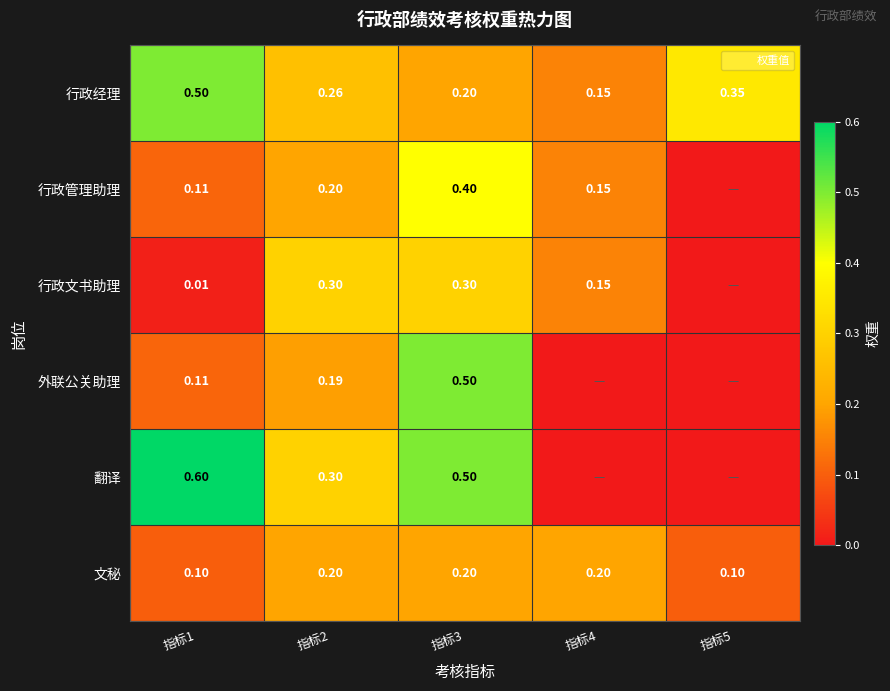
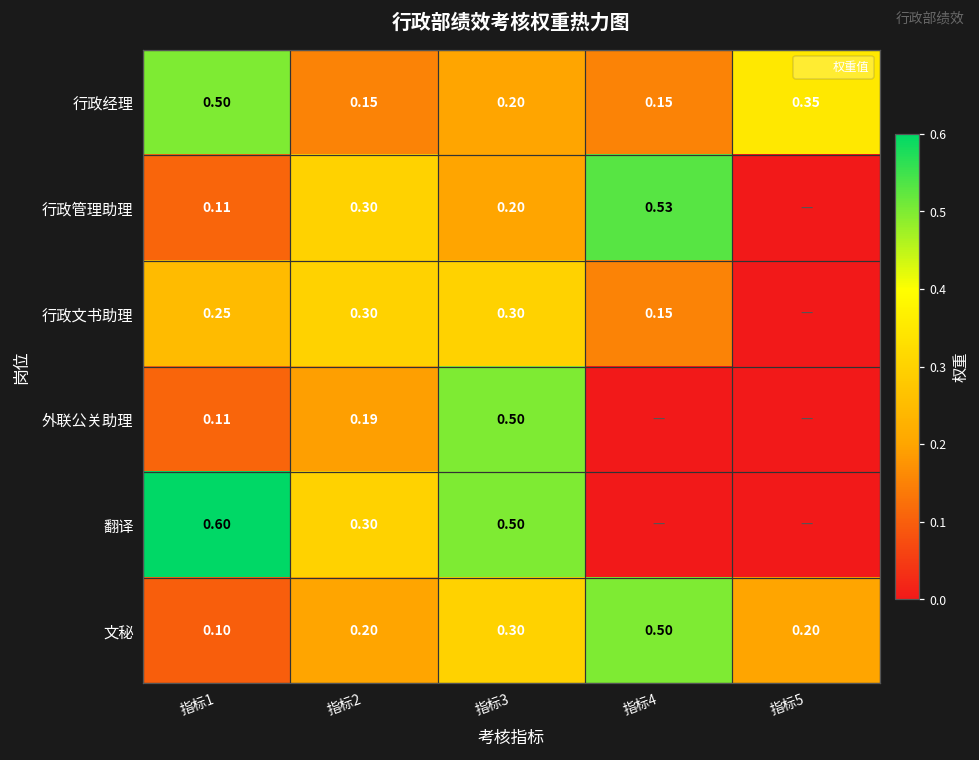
行政经理, 指标2: 0.26 -> 0.15
行政管理助理, 指标2: 0.20 -> 0.30
行政管理助理, 指标3: 0.40 -> 0.20
行政管理助理, 指标4: 0.15 -> 0.53
行政文书助理, 指标1: 0.01 -> 0.25
文秘, 指标3: 0.20 -> 0.30
文秘, 指标4: 0.20 -> 0.50
文秘, 指标5: 0.10 -> 0.20
